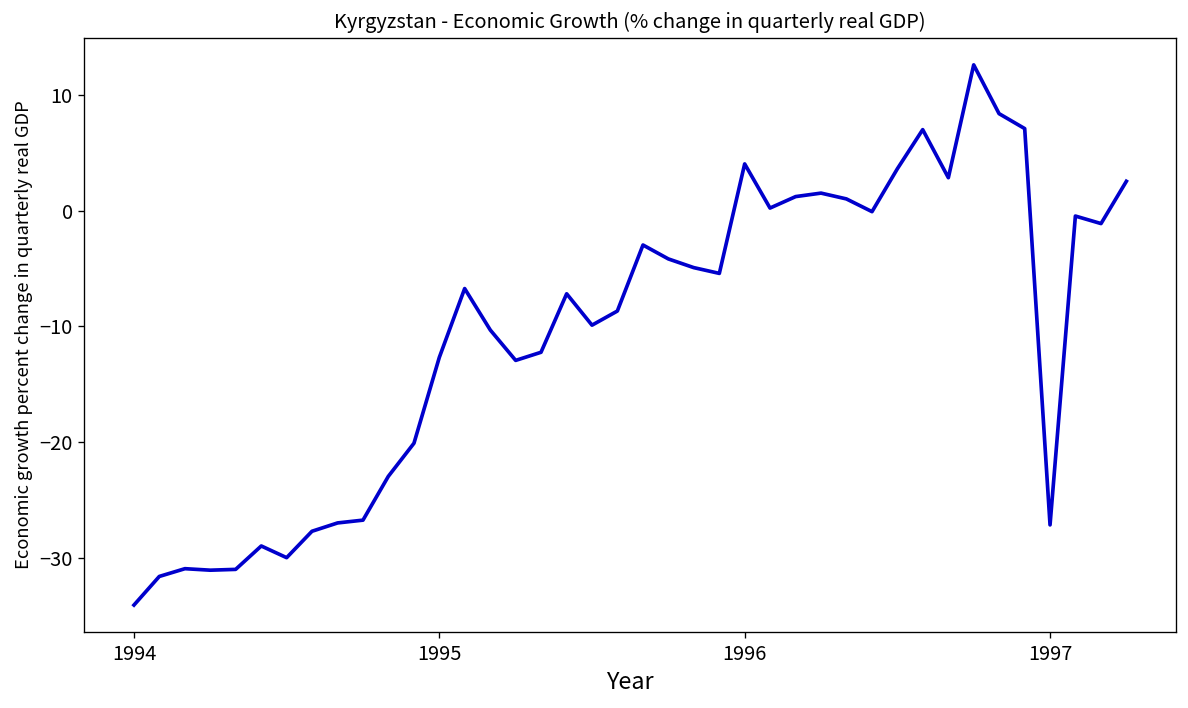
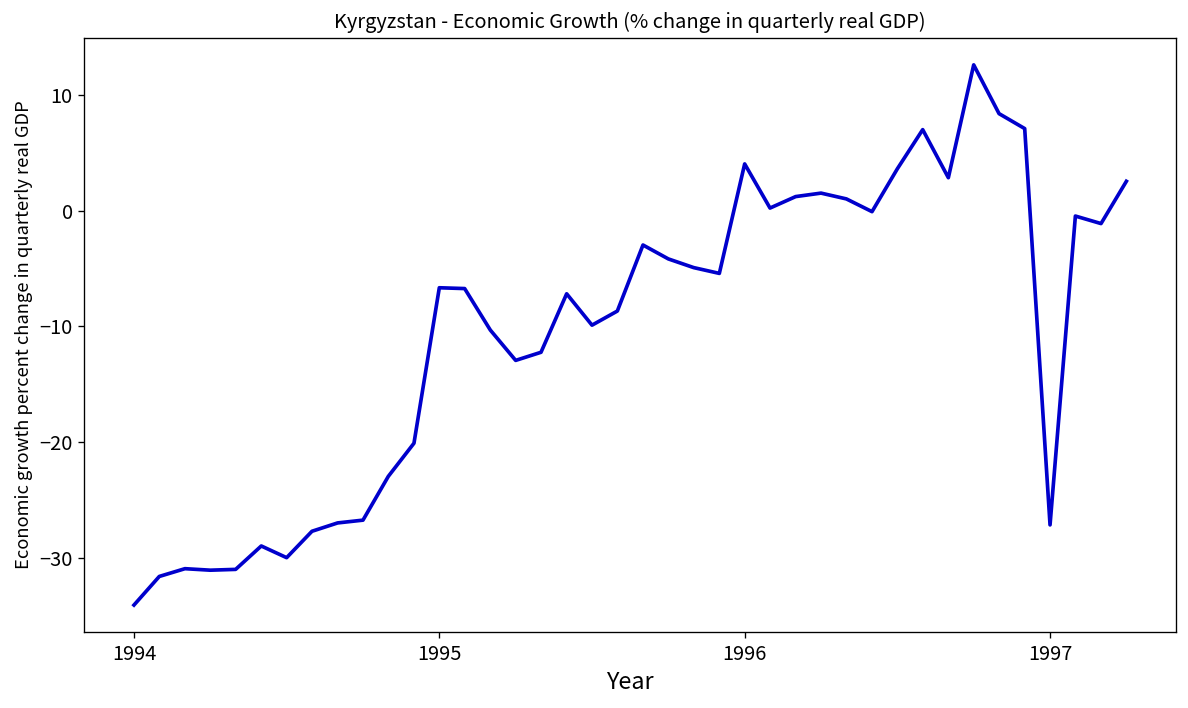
1995: -13 -> -7
